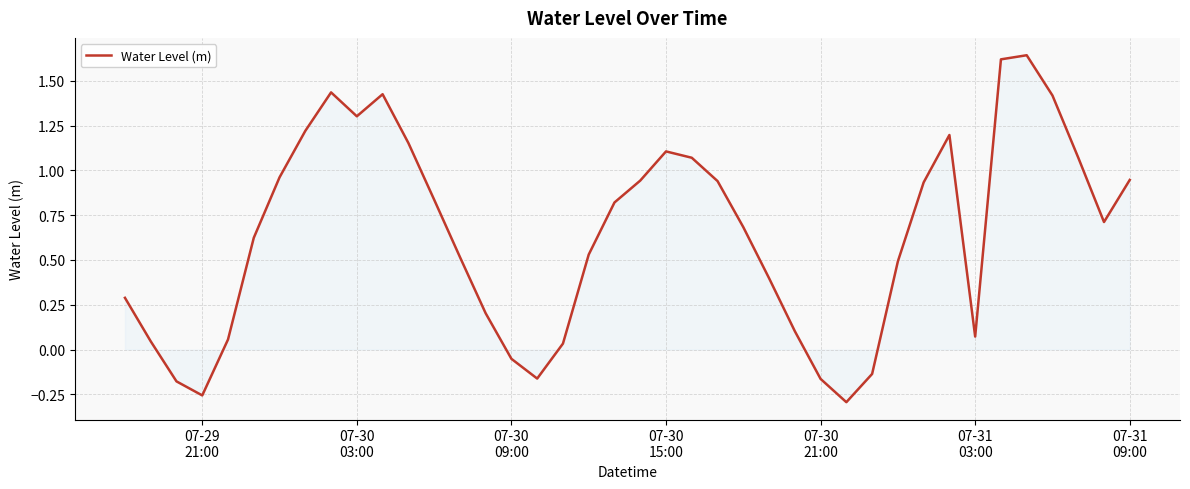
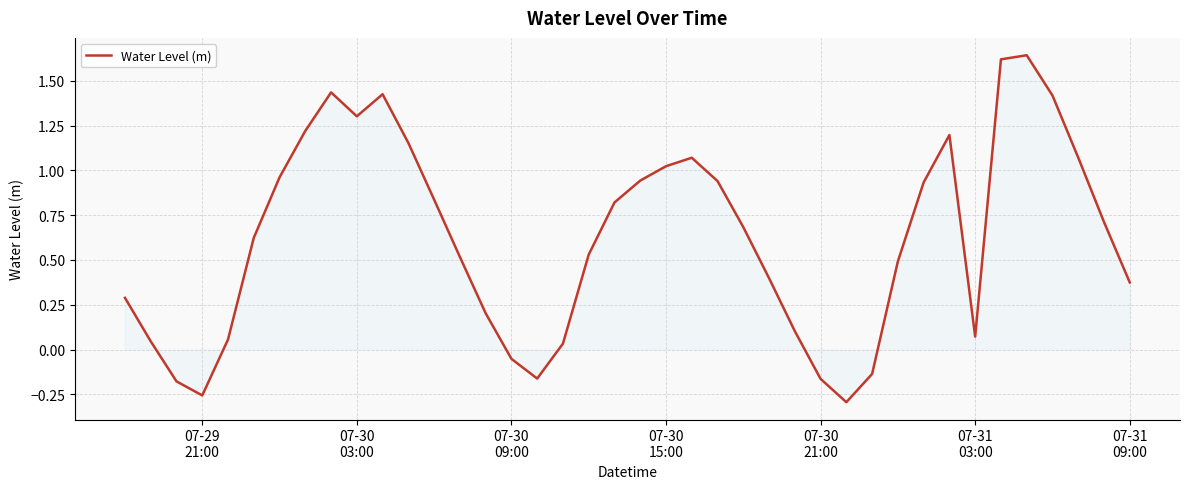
Water Level (m), 07-30 15:00: 1.11 -> 1.02
Water Level (m), 07-31 09:00: 0.95 -> 0.37
